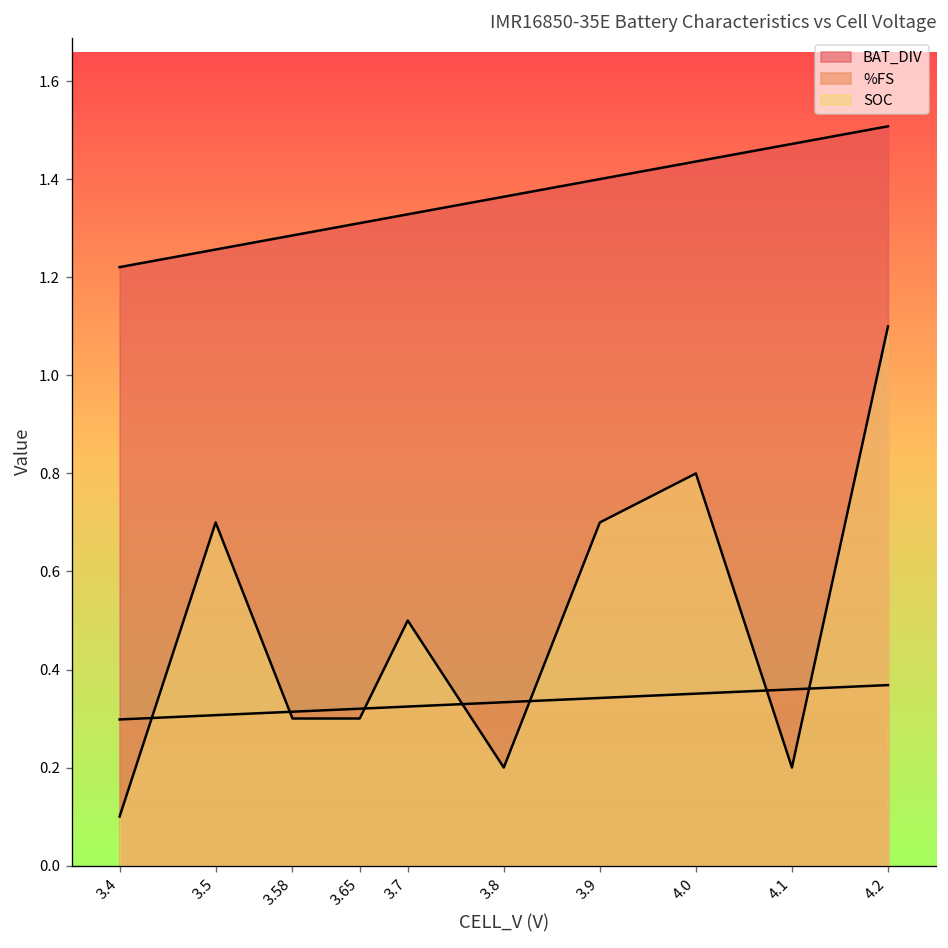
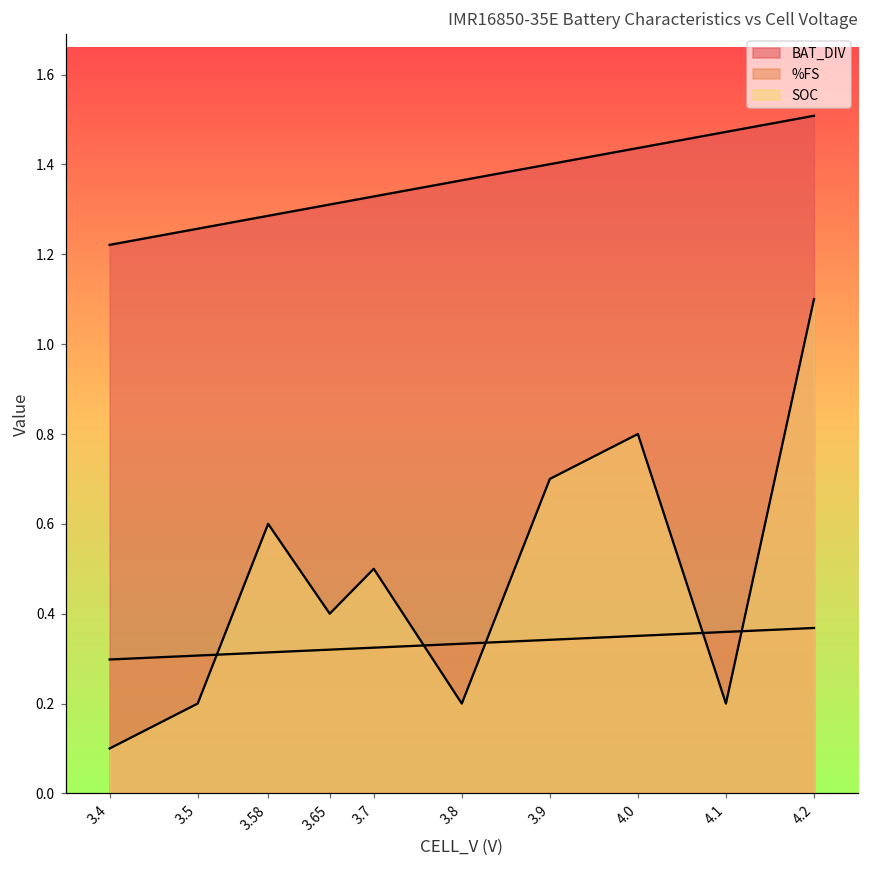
SOC, 3.5: 0.7 -> 0.2
SOC, 3.58: 0.3 -> 0.6
SOC, 3.65: 0.3 -> 0.4
